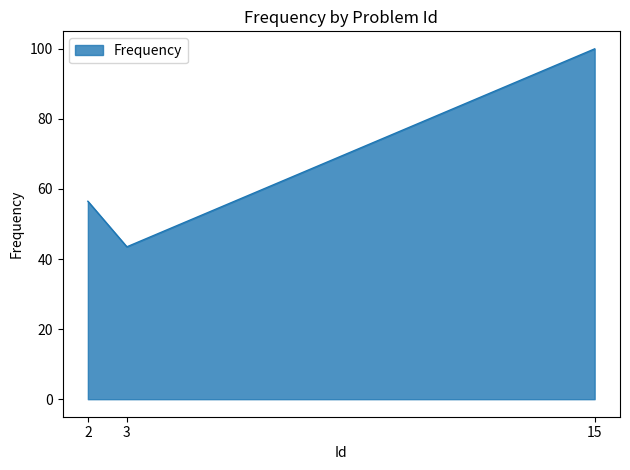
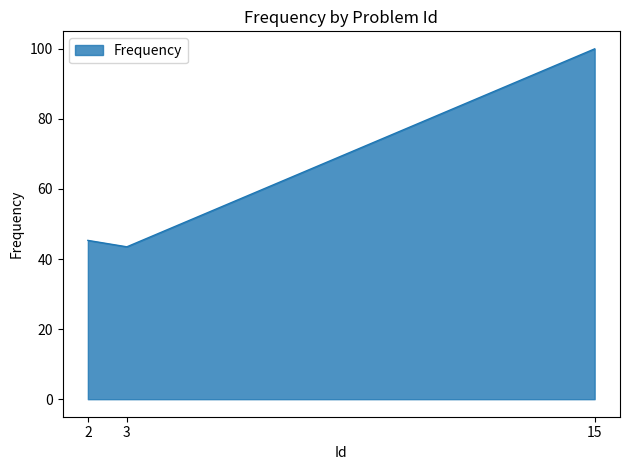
2: 57 -> 45
